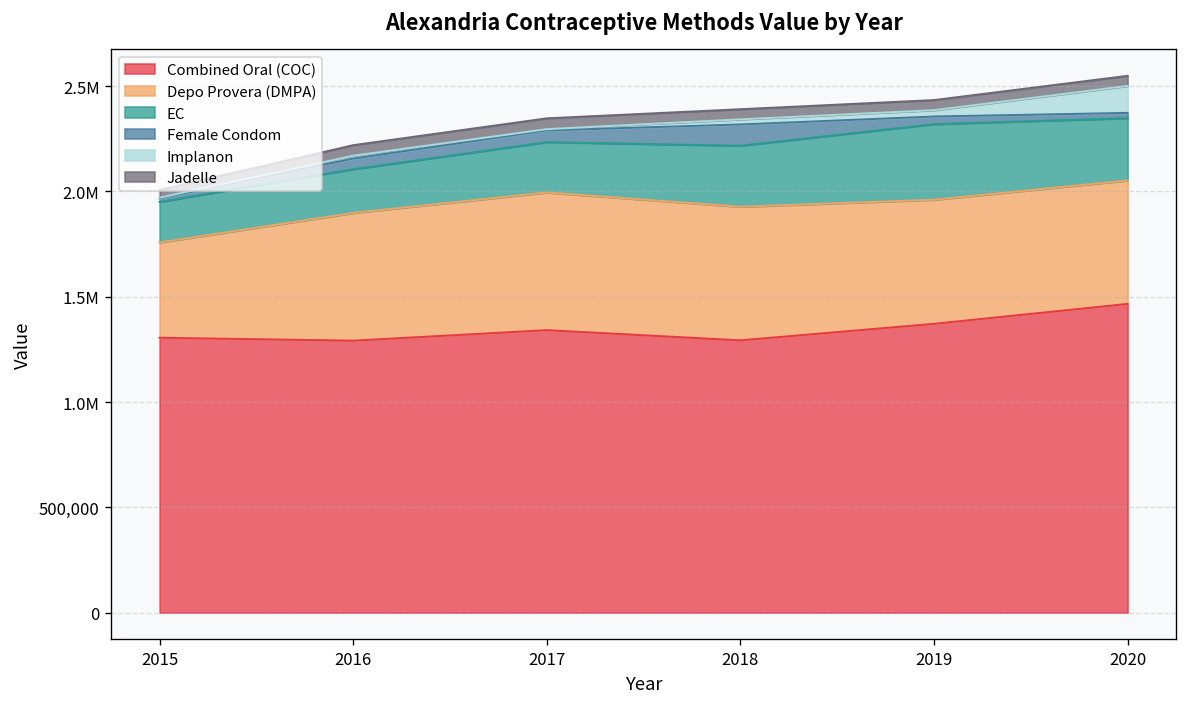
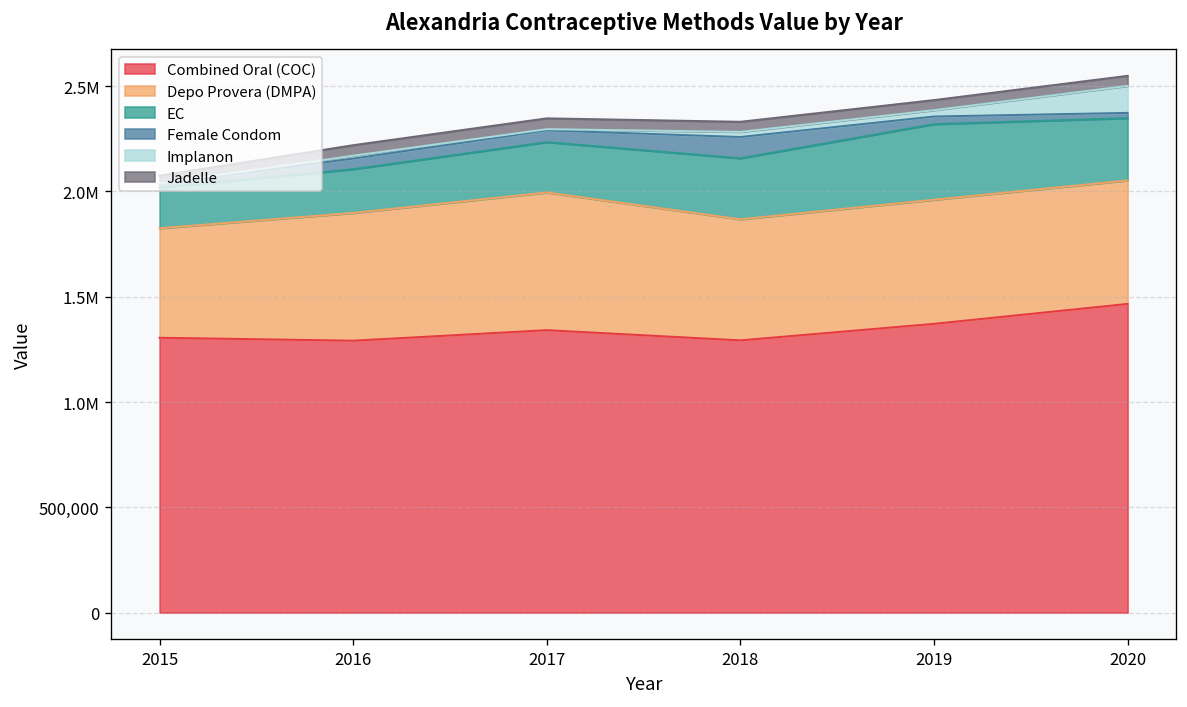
Depo Provera (DMPA), 2015: 450,000 -> 520,000
Depo Provera (DMPA), 2018: 630,000 -> 570,000
